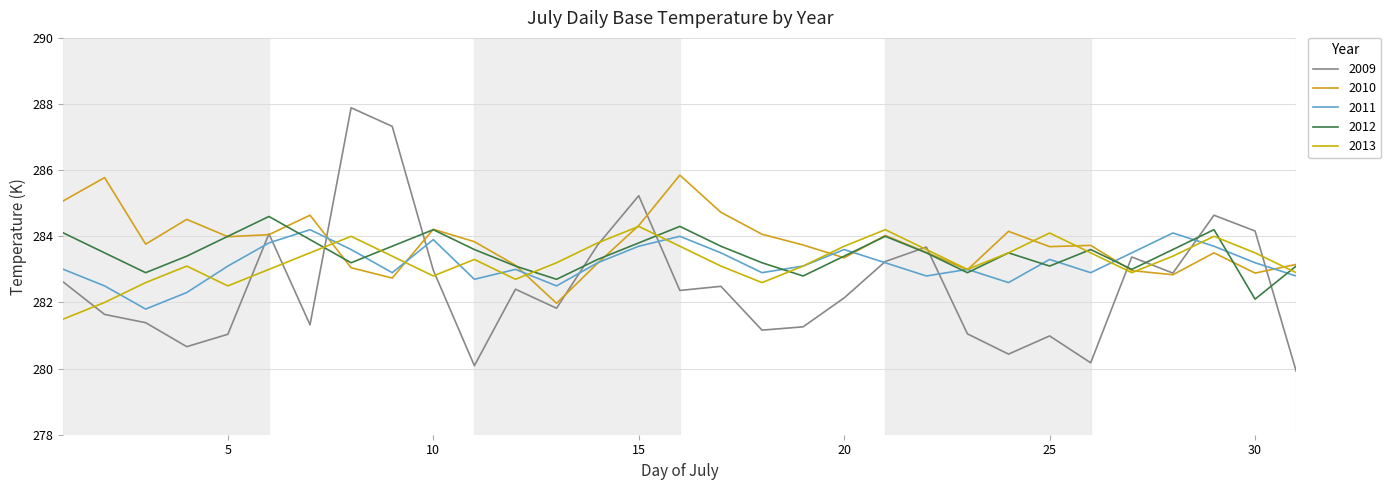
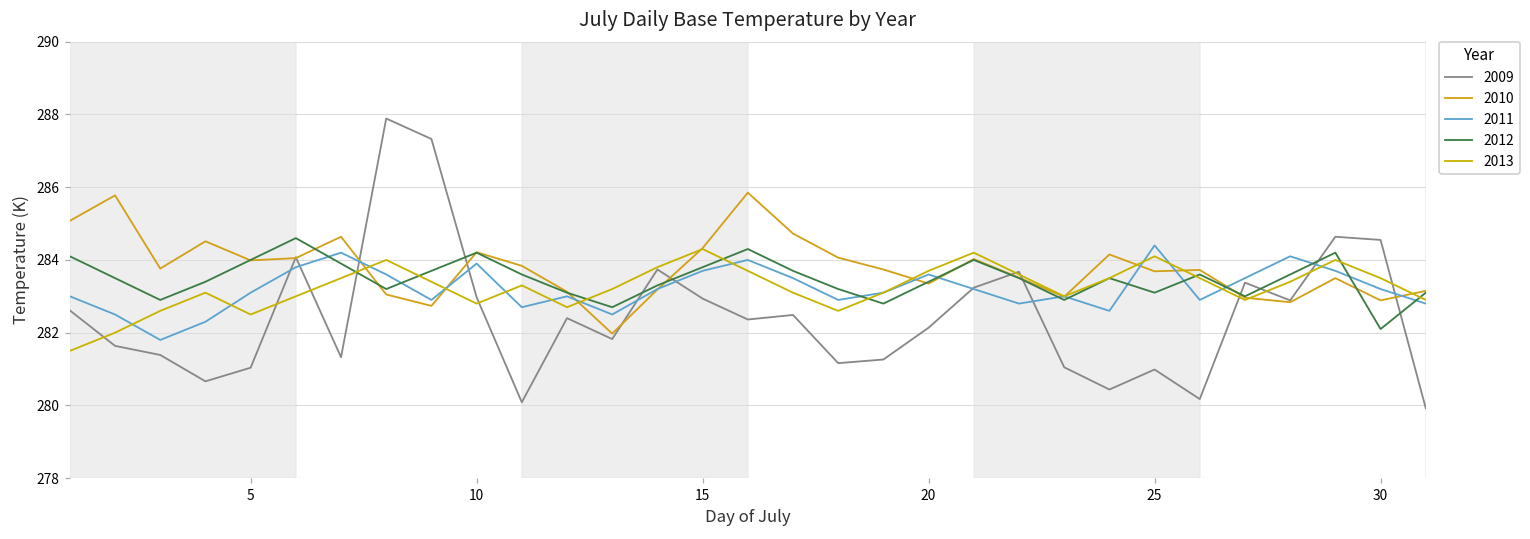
2009, 15: 285.2 -> 282.9
2011, 25: 283.3 -> 284.4
2009, 30: 284.2 -> 284.6
